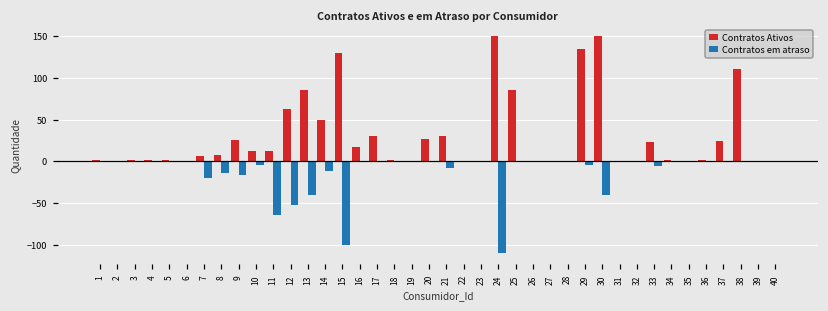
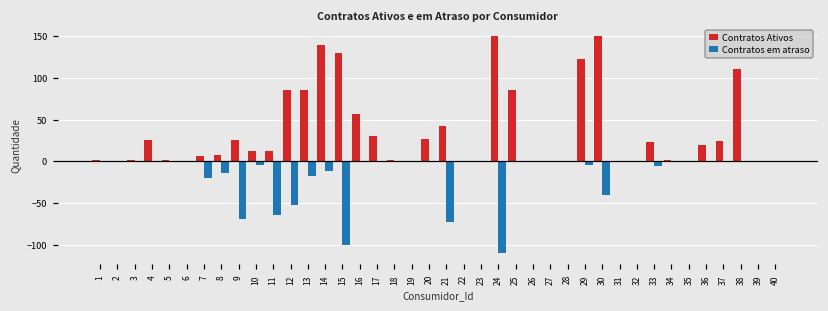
Contratos Ativos, 4: 0 -> 30
Contratos em atraso, 9: -20 -> -70
Contratos Ativos, 12: 60 -> 90
Contratos em atraso, 13: -40 -> -20
Contratos Ativos, 14: 50 -> 140
Contratos Ativos, 16: 20 -> 60
Contratos Ativos, 21: 30 -> 40
Contratos em atraso, 21: -10 -> -70
Contratos Ativos, 29: 140 -> 120
Contratos Ativos, 36: 0 -> 20
